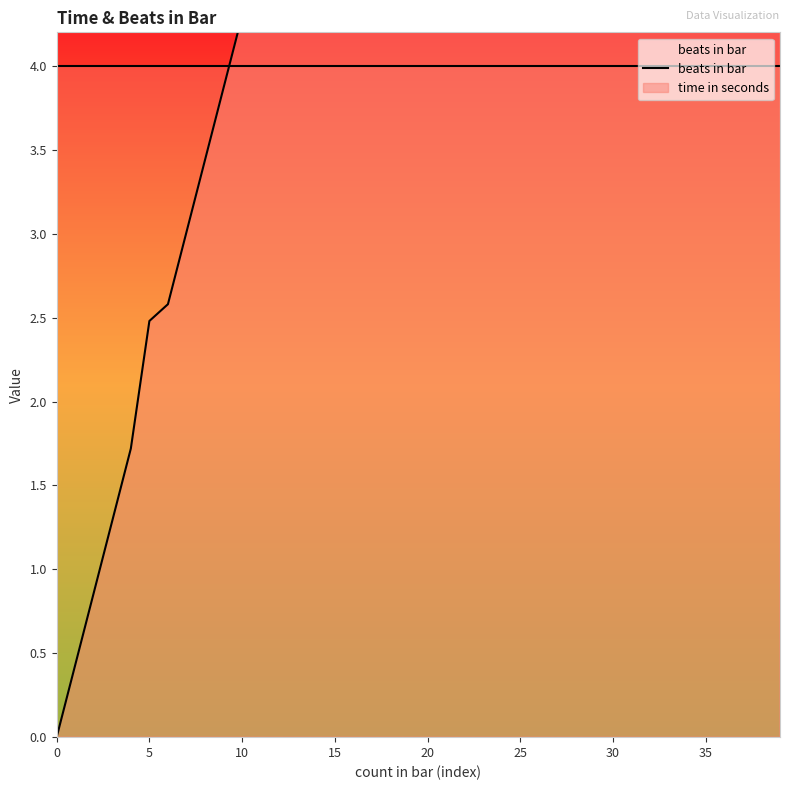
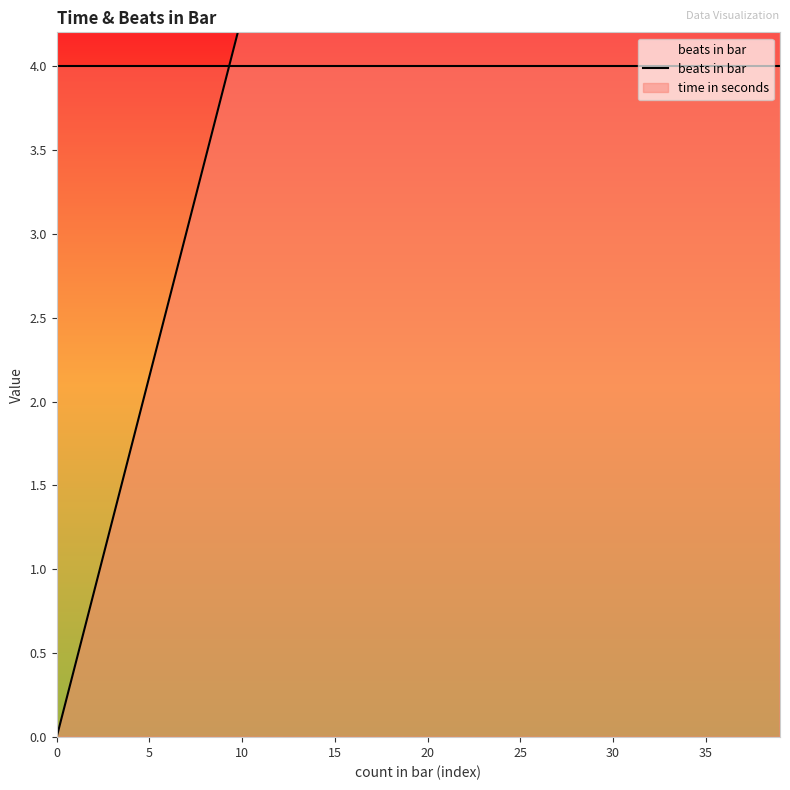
time in seconds, 5: 2.48 -> 2.15
